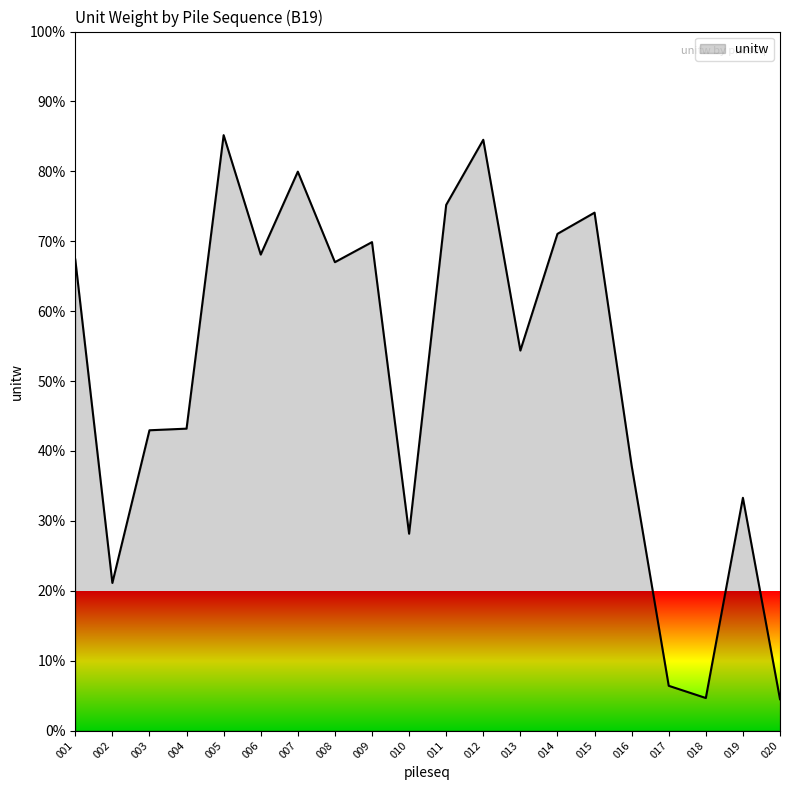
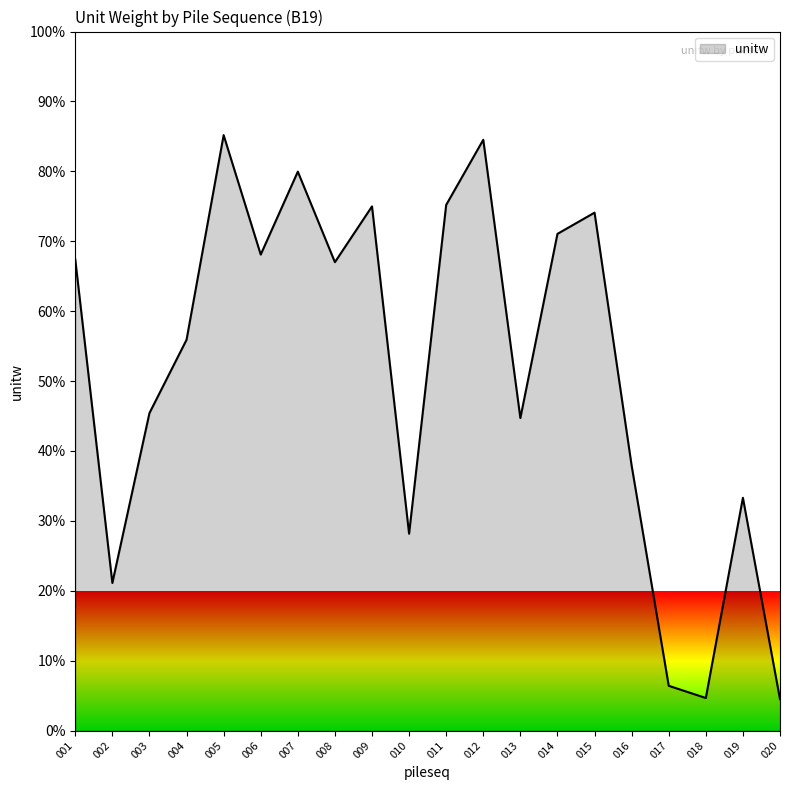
003: 43% -> 45%
004: 43% -> 56%
009: 70% -> 75%
013: 54% -> 45%
